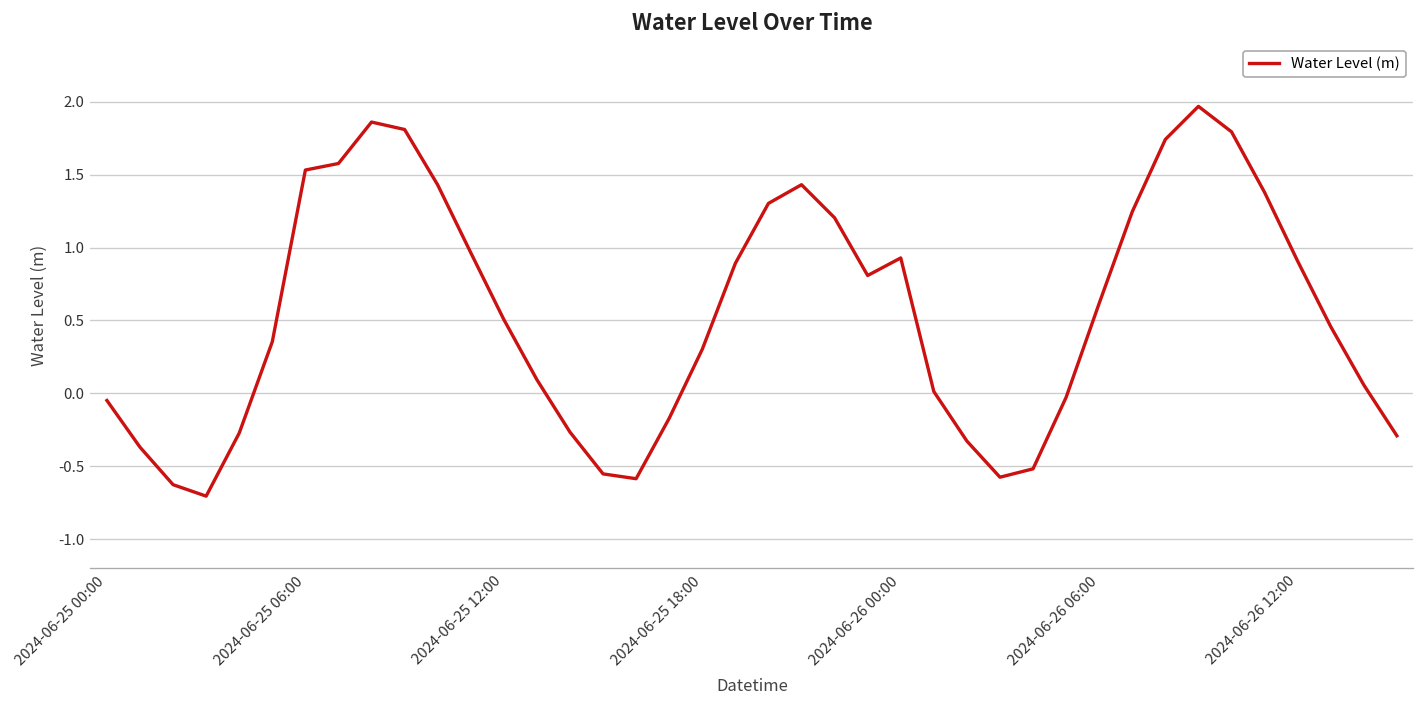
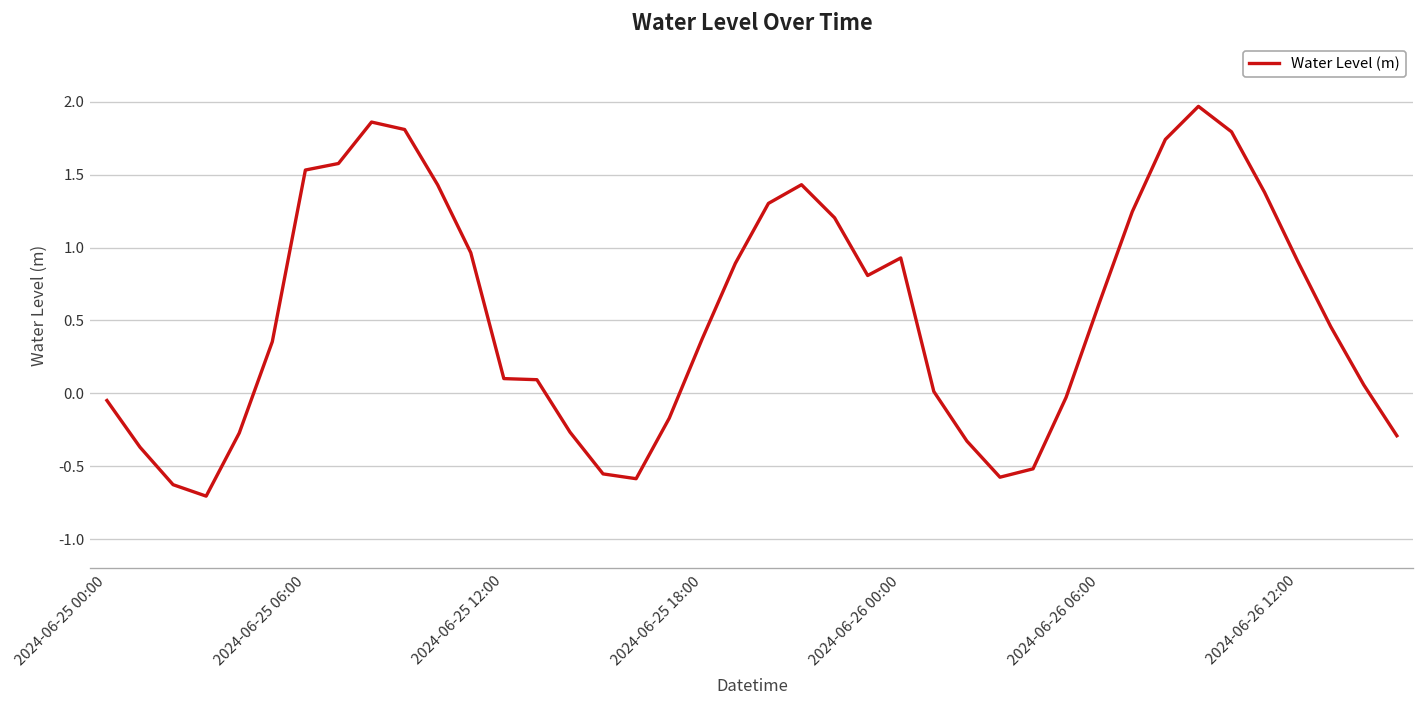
2024-06-25 12:00: 0.51 -> 0.10
2024-06-25 18:00: 0.30 -> 0.38
